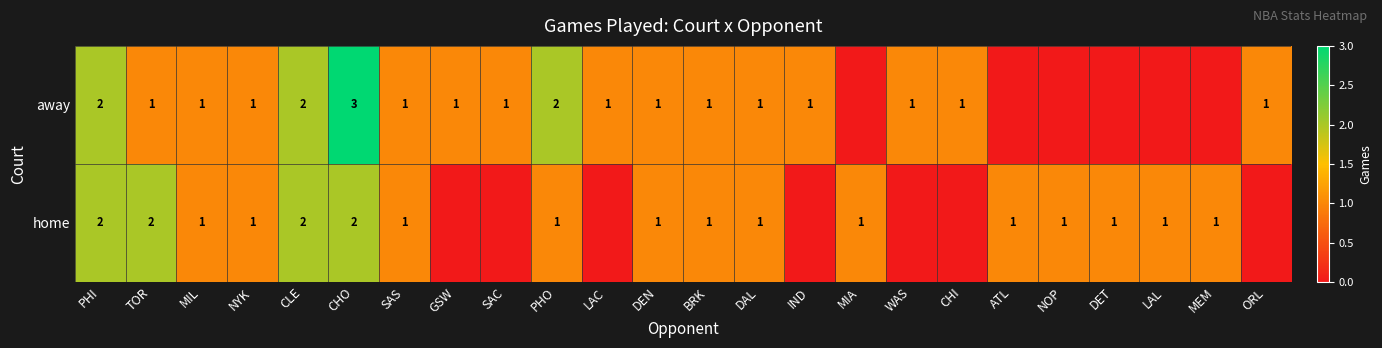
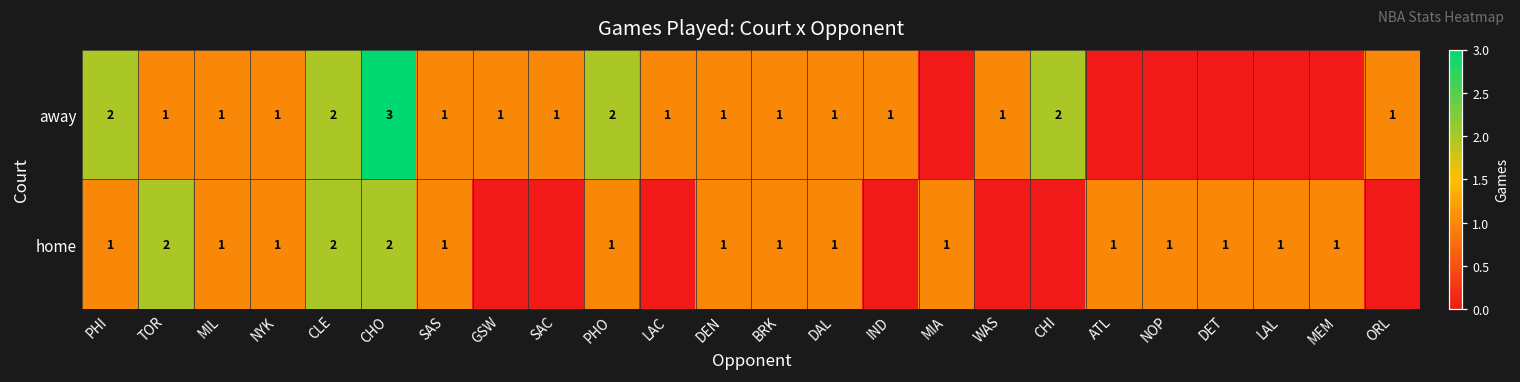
away, CHI: 1 -> 2
home, PHI: 2 -> 1
